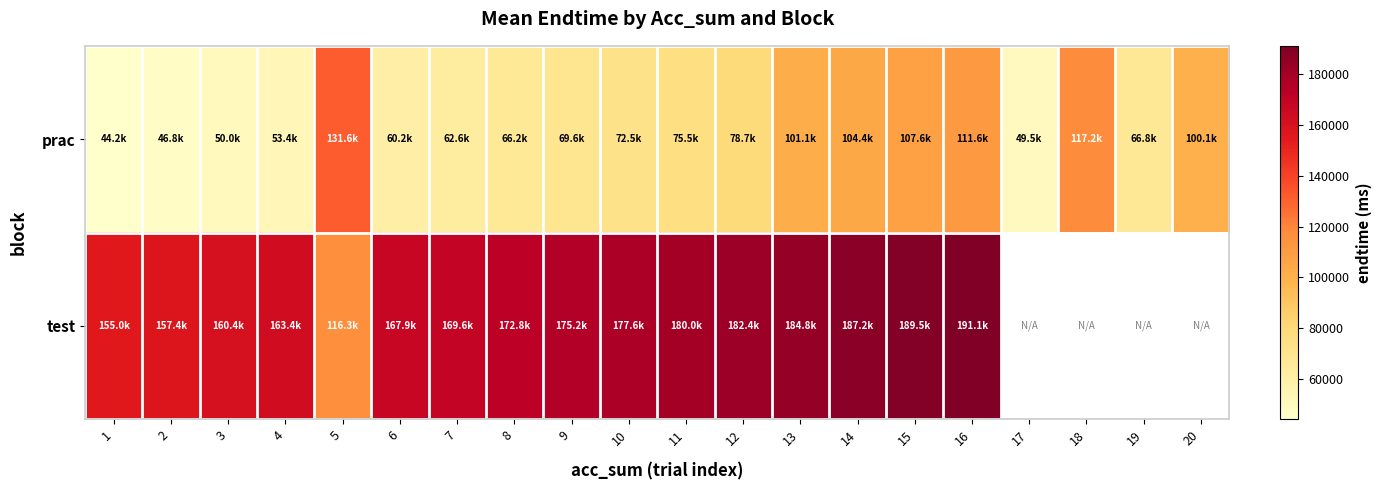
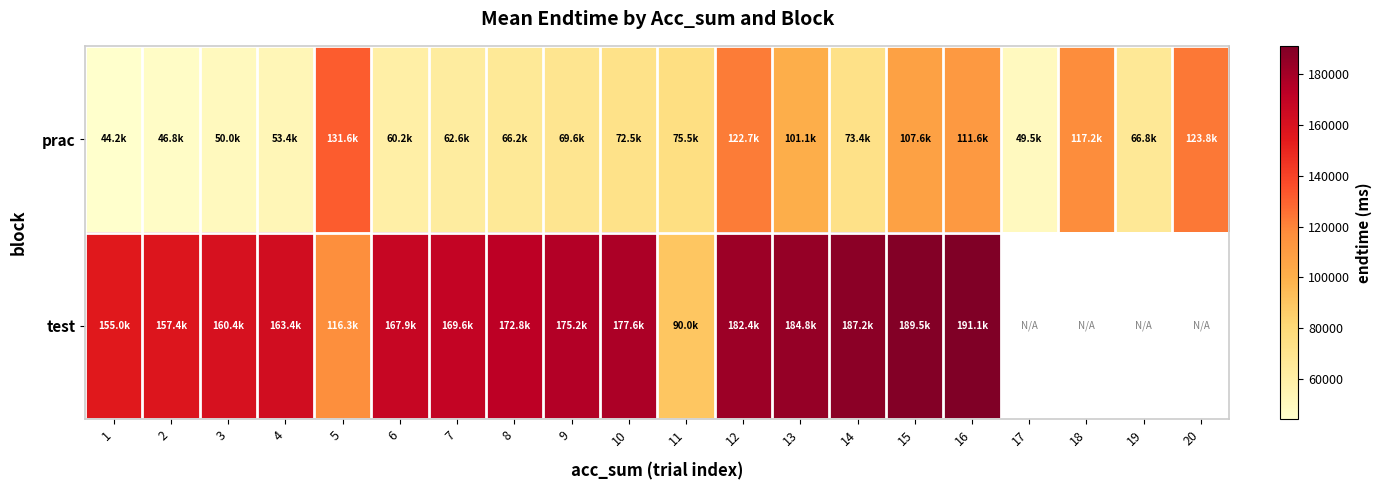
prac, 12: 78.7k -> 122.7k
prac, 14: 104.4k -> 73.4k
prac, 20: 100.1k -> 123.8k
test, 11: 180.0k -> 90.0k
